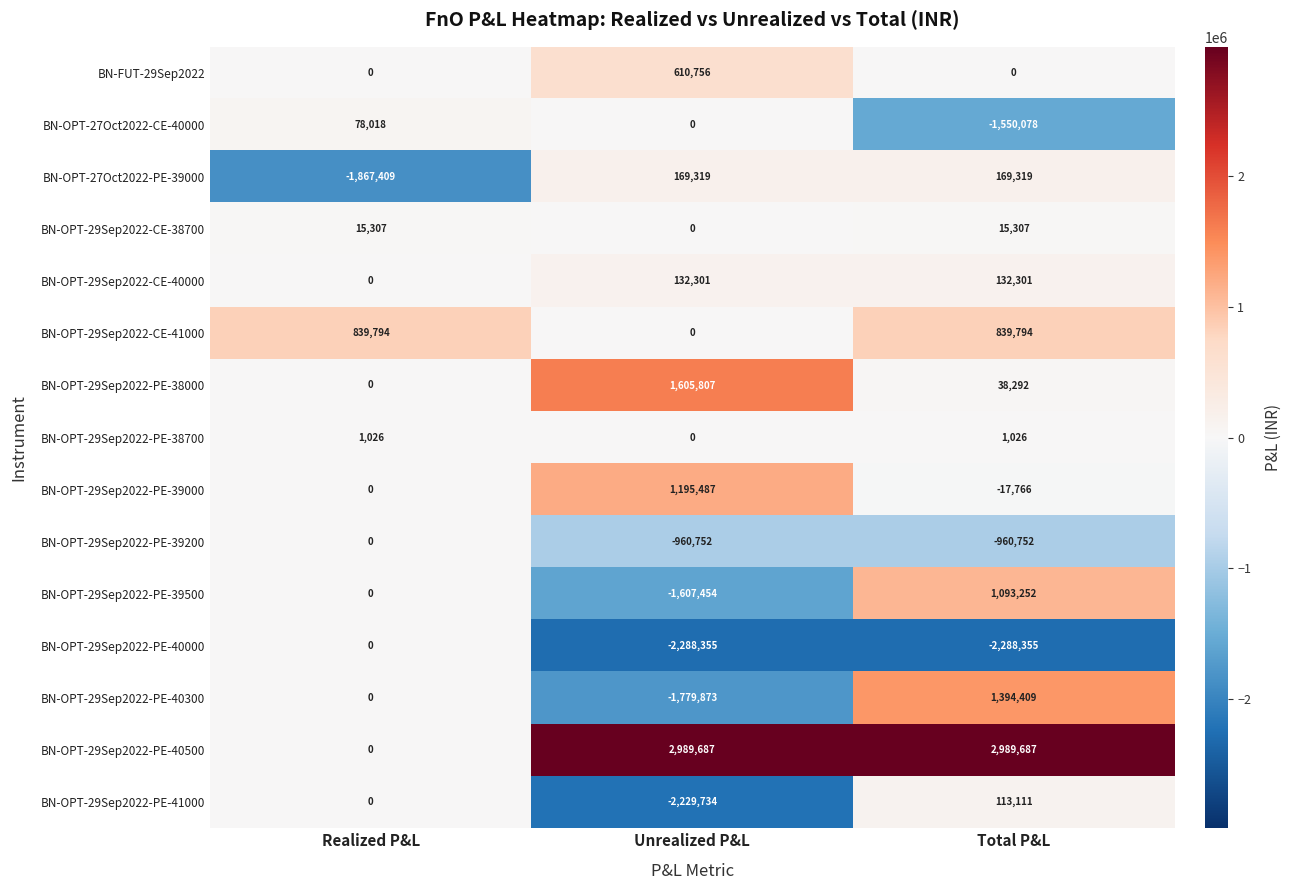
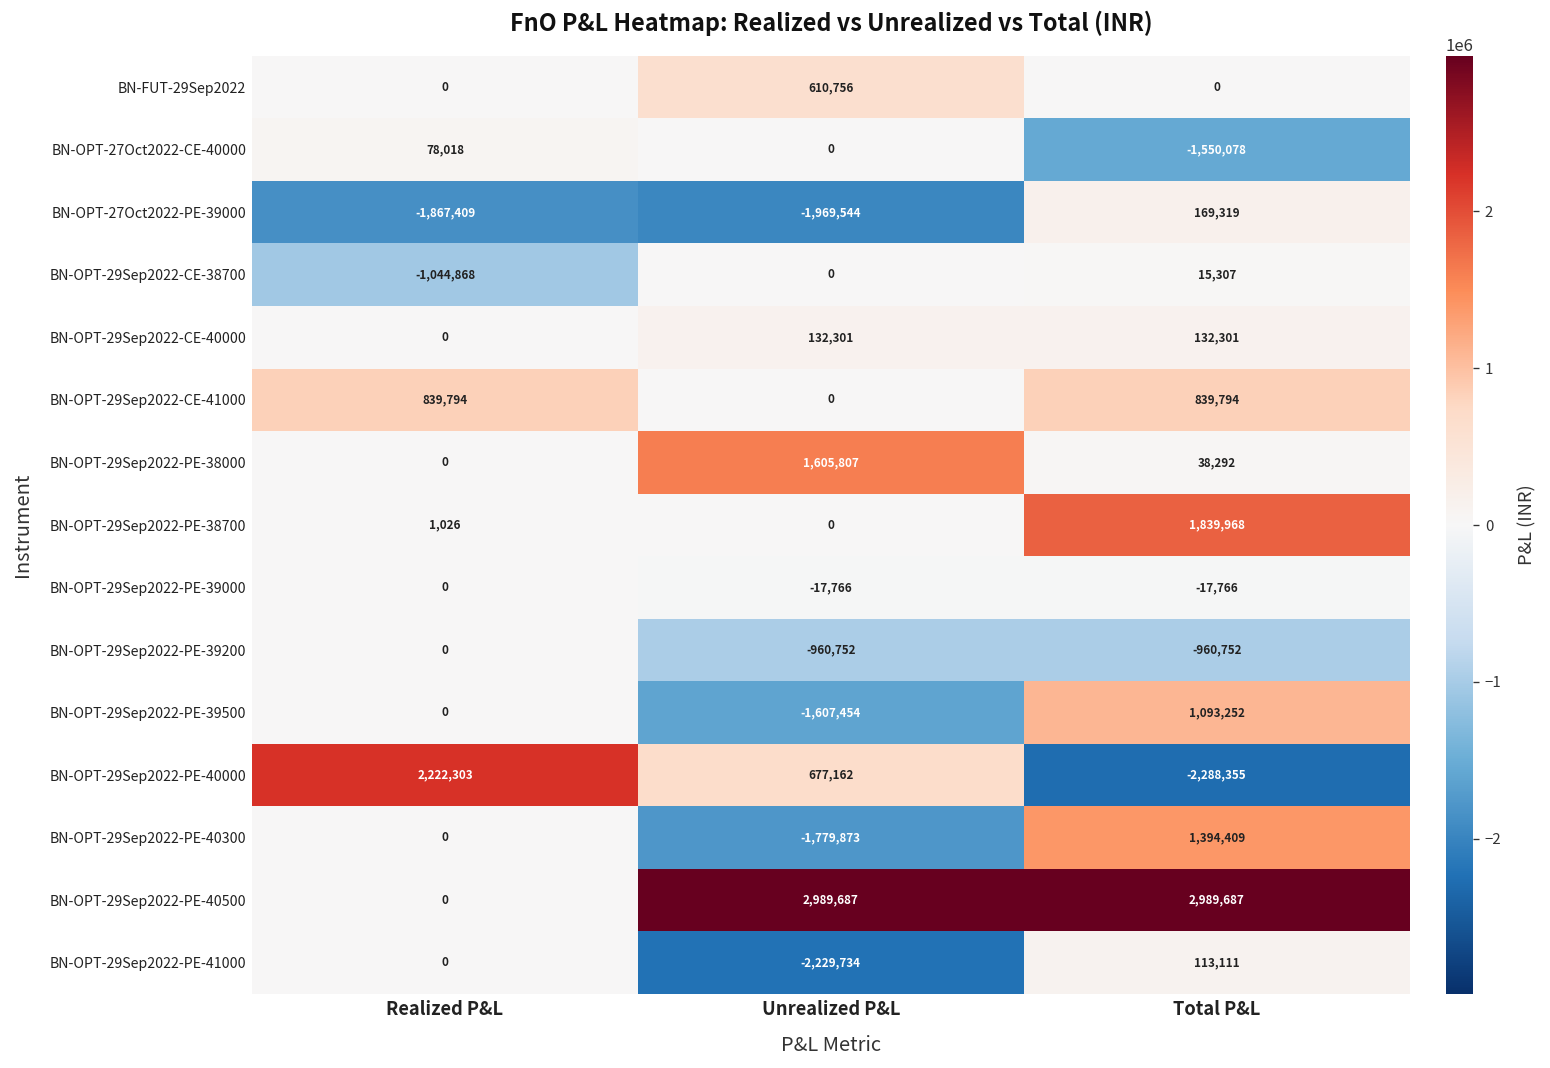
BN-OPT-27Oct2022-PE-39000, Unrealized P&L: 169,319 -> -1,969,544
BN-OPT-29Sep2022-CE-38700, Realized P&L: 15,307 -> -1,044,868
BN-OPT-29Sep2022-PE-38700, Total P&L: 1,026 -> 1,839,968
BN-OPT-29Sep2022-PE-39000, Unrealized P&L: 1,195,487 -> -17,766
BN-OPT-29Sep2022-PE-40000, Realized P&L: 0 -> 2,222,303
BN-OPT-29Sep2022-PE-40000, Unrealized P&L: -2,288,355 -> 677,162
